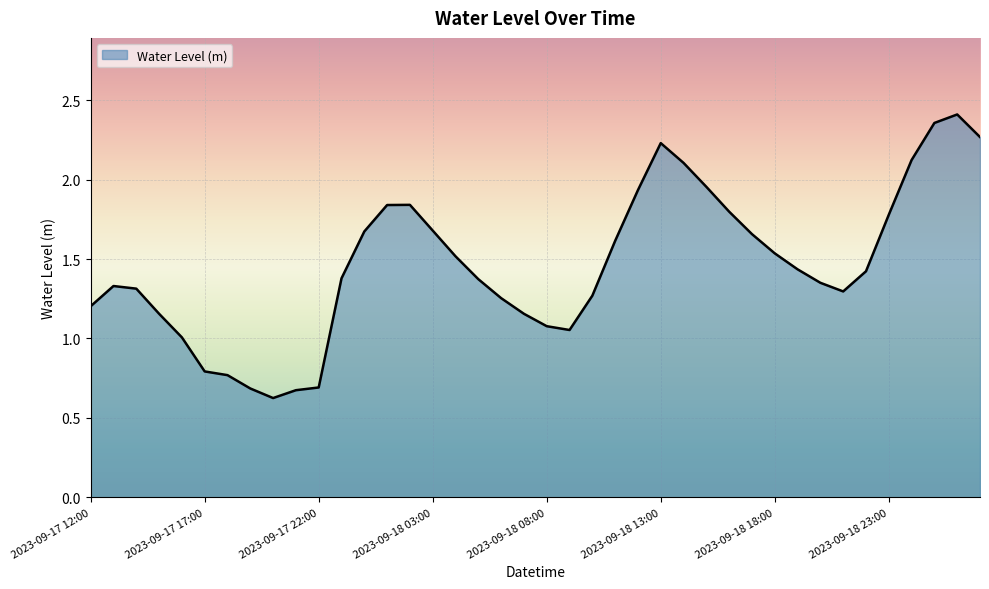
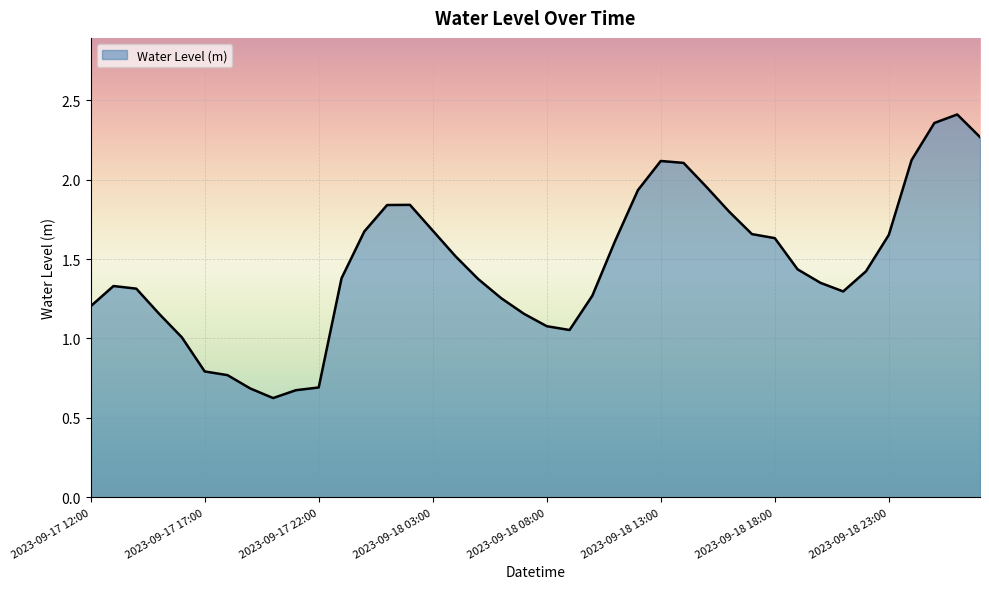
2023-09-18 13:00: 2.23 -> 2.12
2023-09-18 18:00: 1.54 -> 1.63
2023-09-18 23:00: 1.78 -> 1.65
